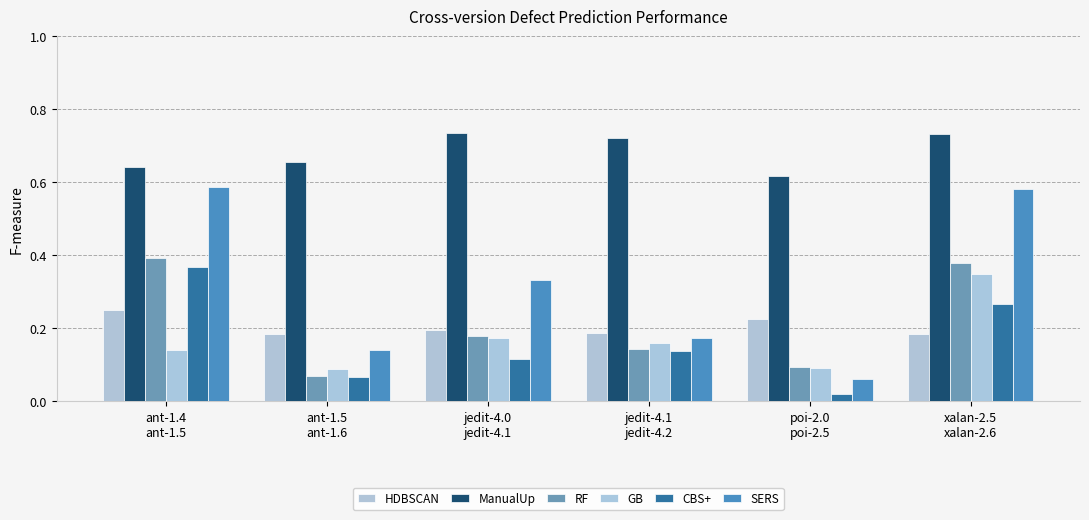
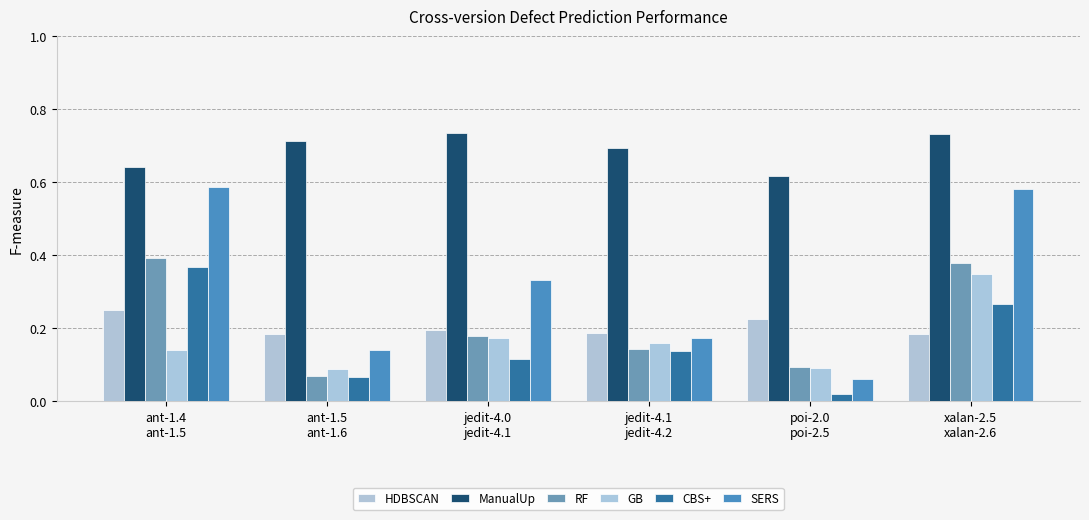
ManualUp, ant-1.5 ant-1.6: 0.66 -> 0.71
ManualUp, jedit-4.1 jedit-4.2: 0.72 -> 0.70
